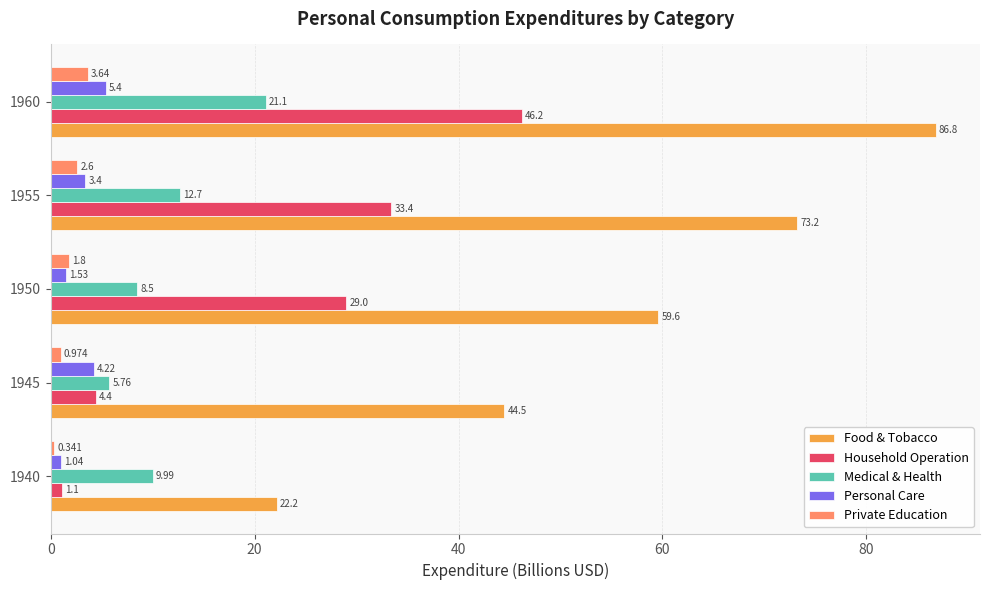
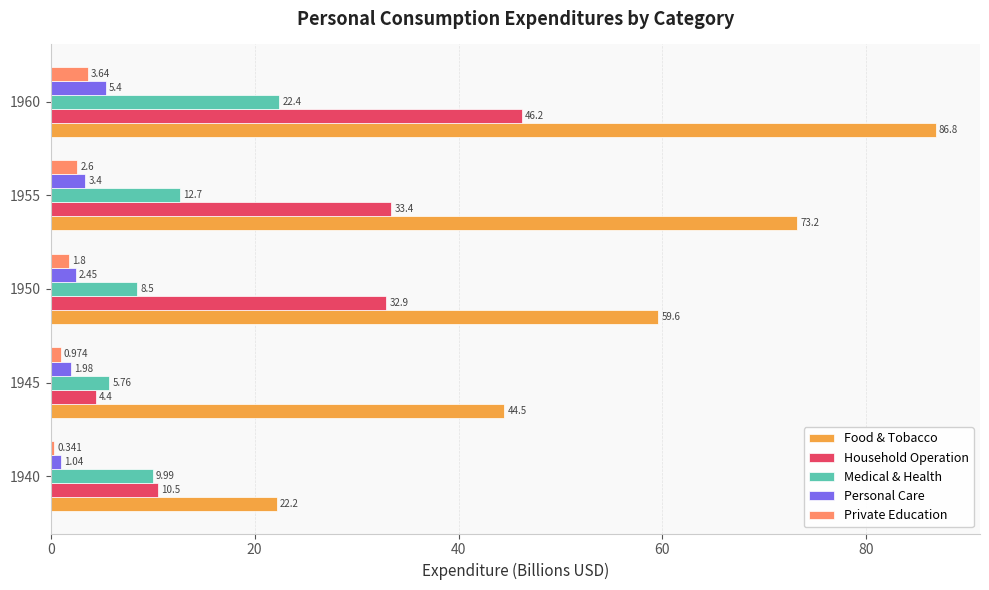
Medical & Health, 1960: 21.1 -> 22.4
Personal Care, 1950: 1.53 -> 2.45
Household Operation, 1950: 29.0 -> 32.9
Personal Care, 1945: 4.22 -> 1.98
Household Operation, 1940: 1.1 -> 10.5
